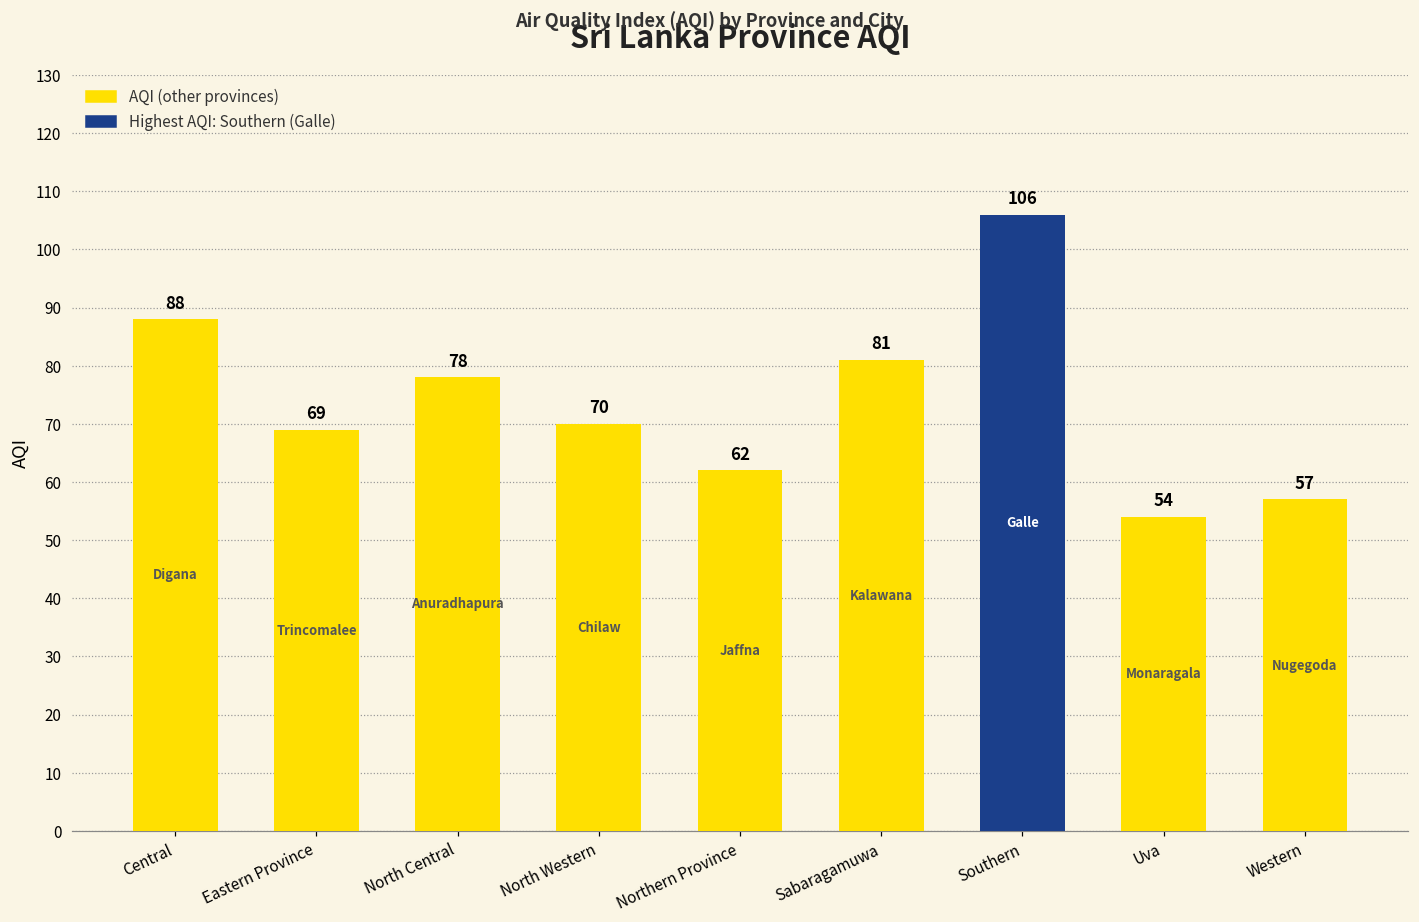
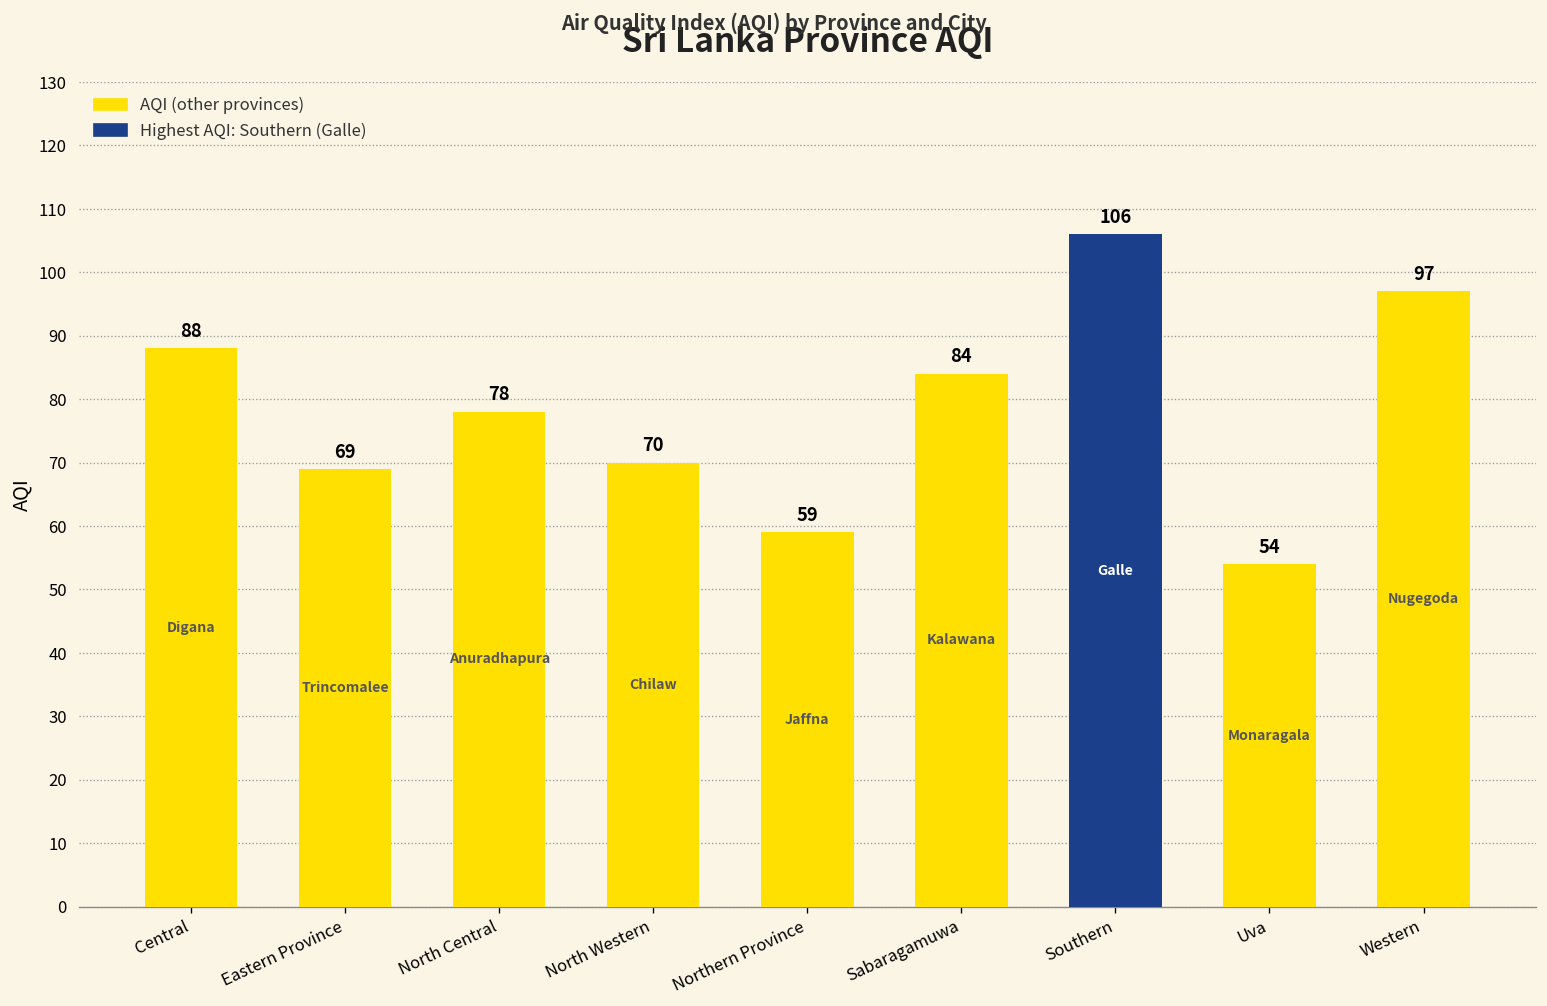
Northern Province: 62 -> 59
Sabaragamuwa: 81 -> 84
Western: 57 -> 97
